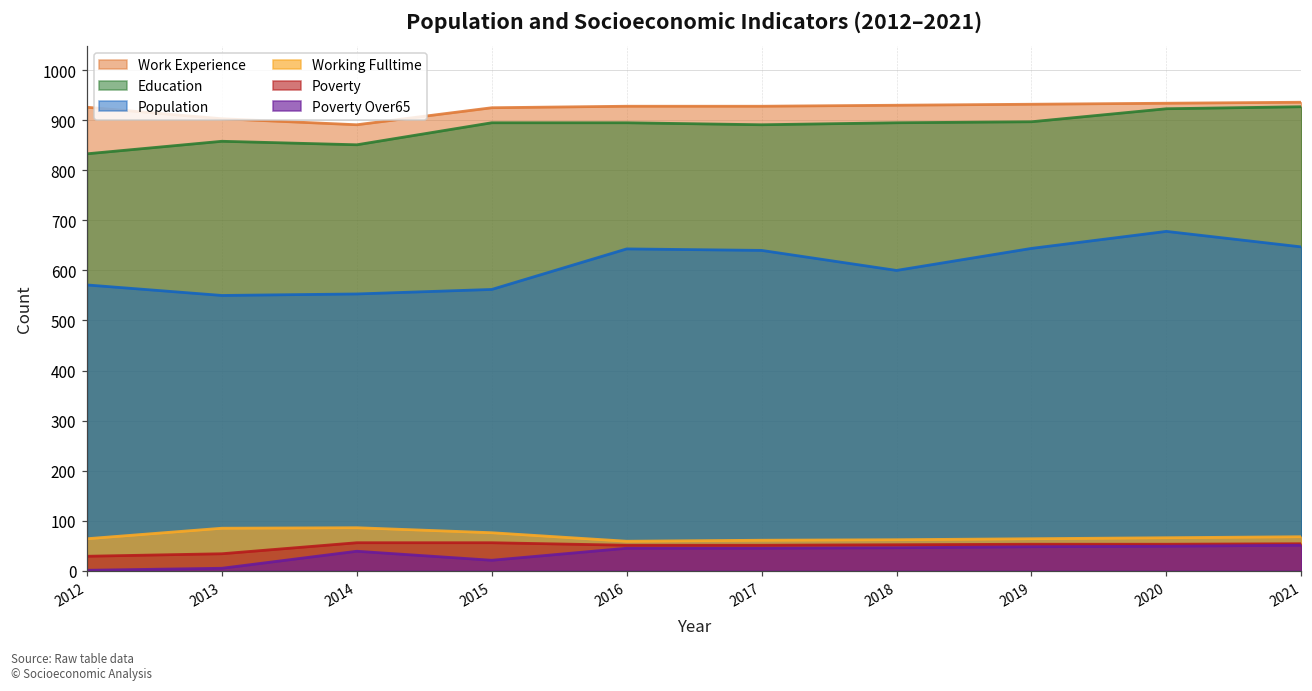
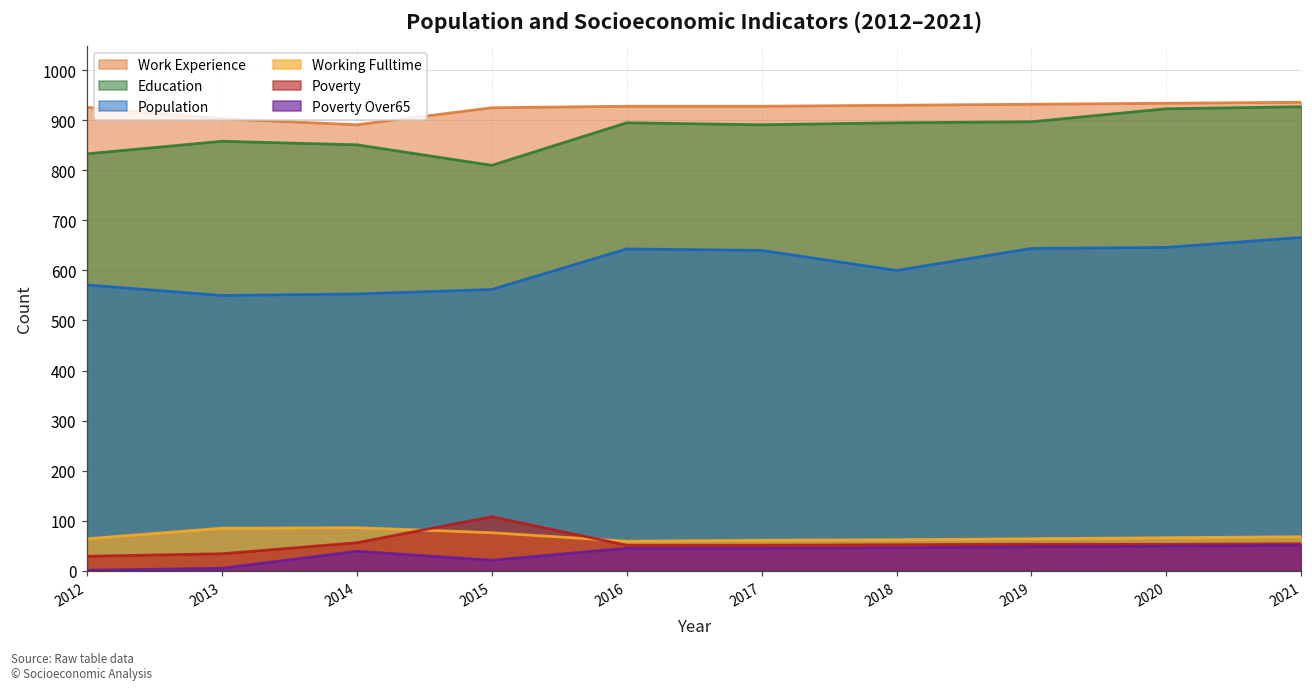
Education, 2015: 900 -> 810
Poverty, 2015: 60 -> 110
Population, 2020: 680 -> 650
Population, 2021: 650 -> 670
